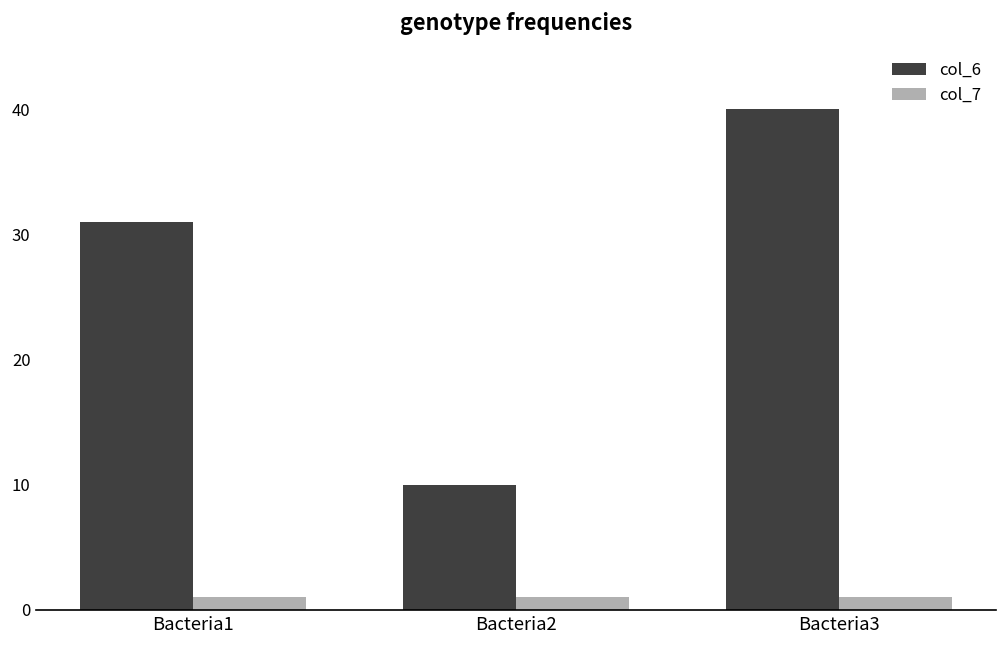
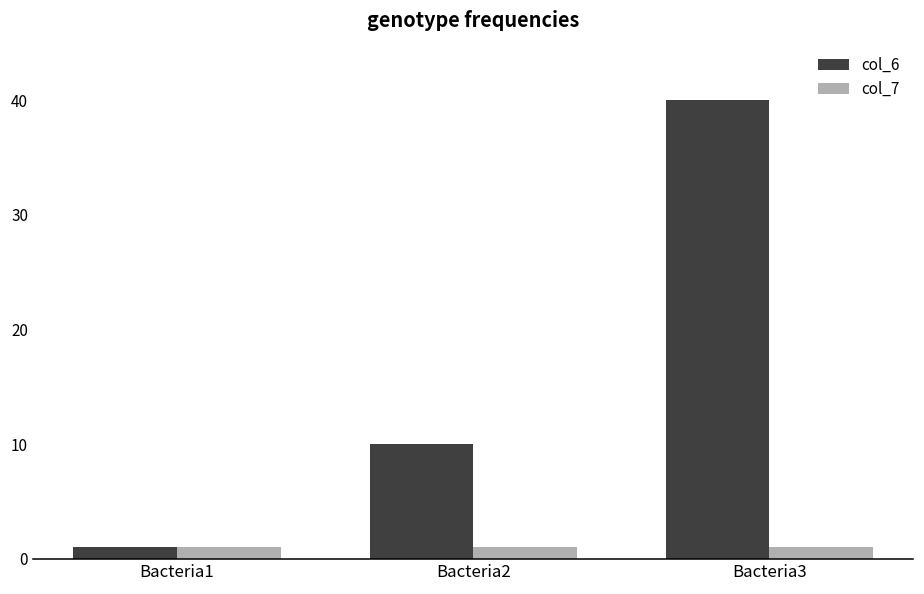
col_6, Bacteria1: 31 -> 1
